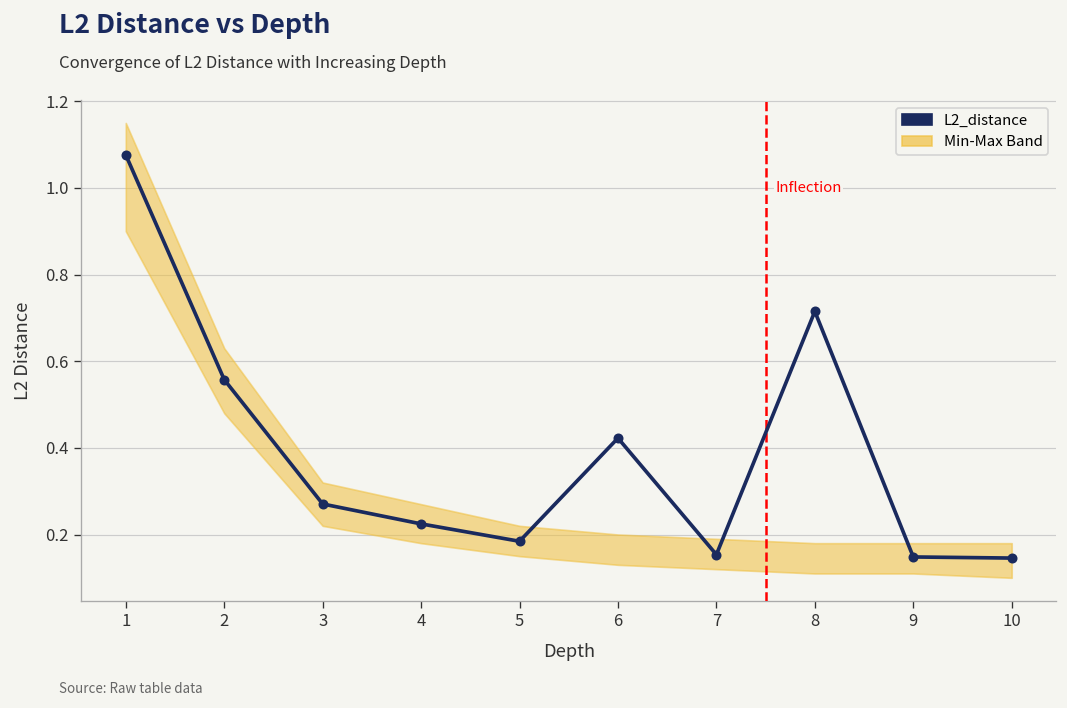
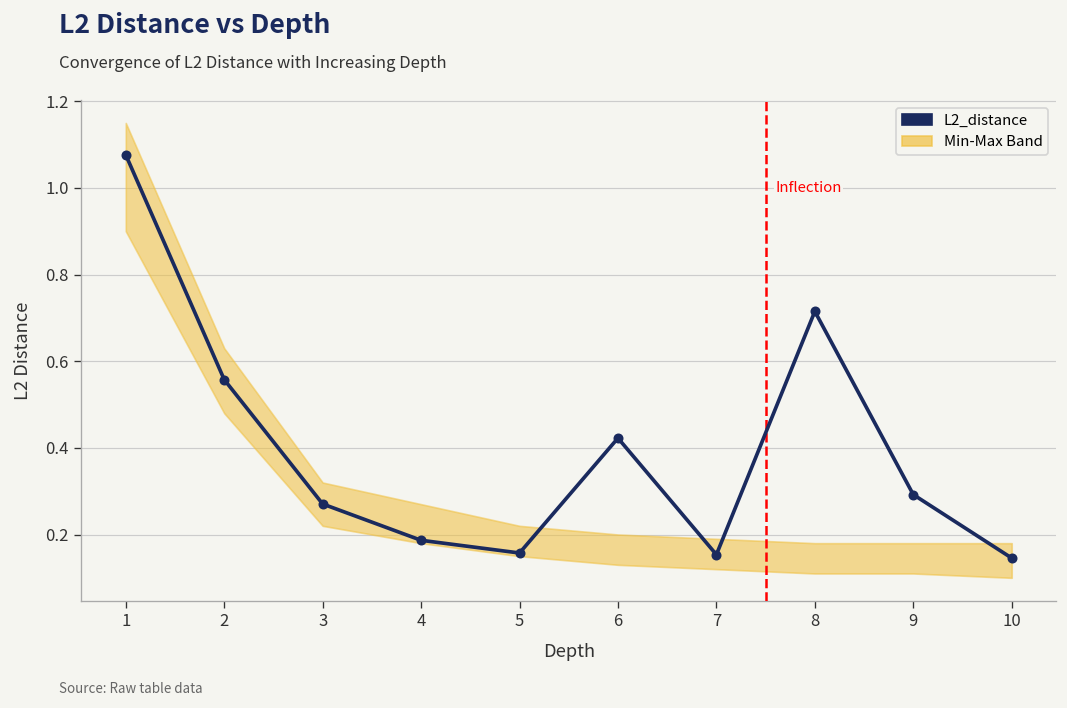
L2_distance, 4: 0.22 -> 0.19
L2_distance, 5: 0.18 -> 0.16
L2_distance, 9: 0.15 -> 0.29
